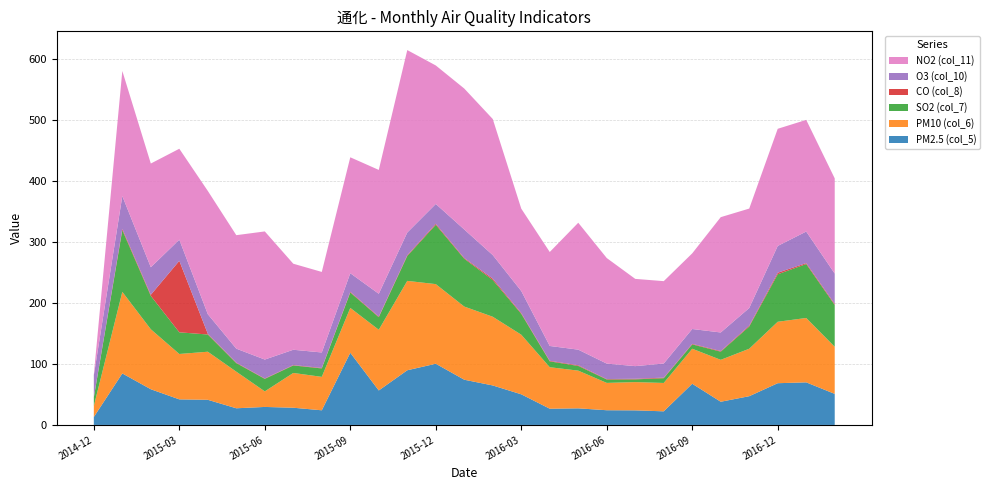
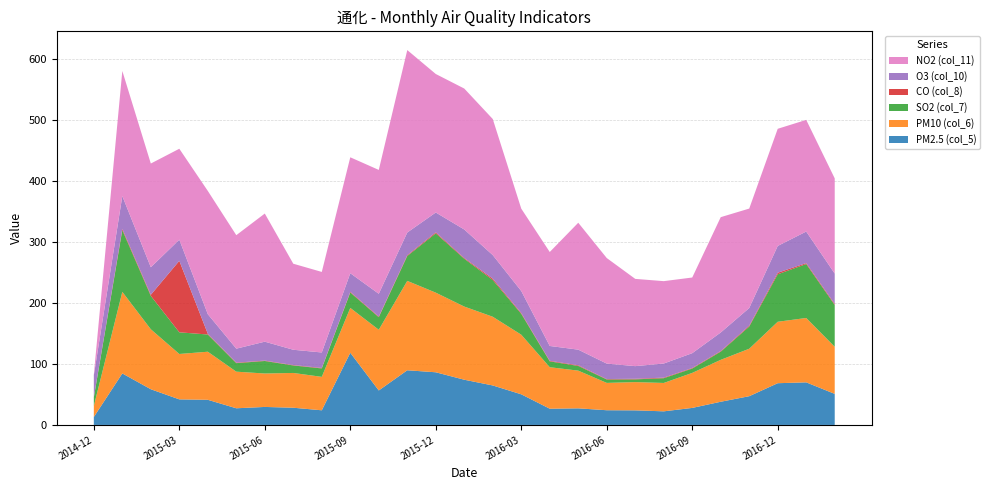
PM10 (col_6), 2015-06: 30 -> 50
PM2.5 (col_5), 2015-12: 100 -> 90
PM2.5 (col_5), 2016-09: 70 -> 30
